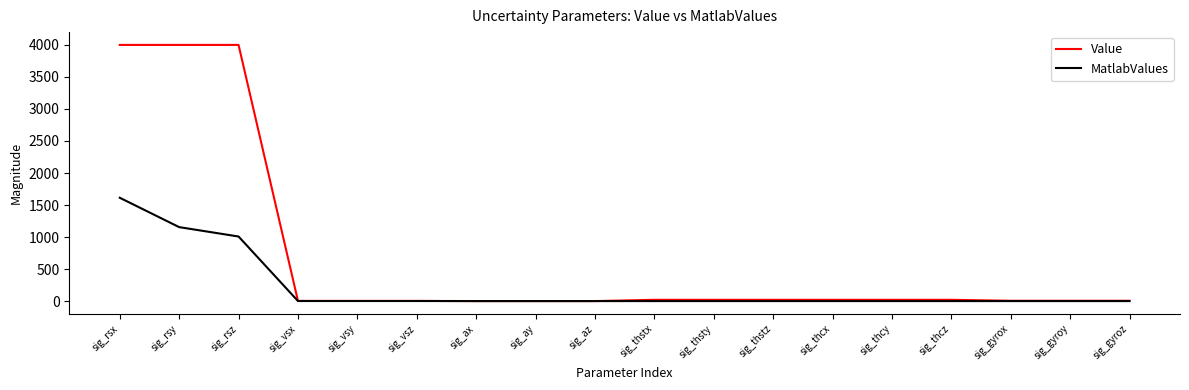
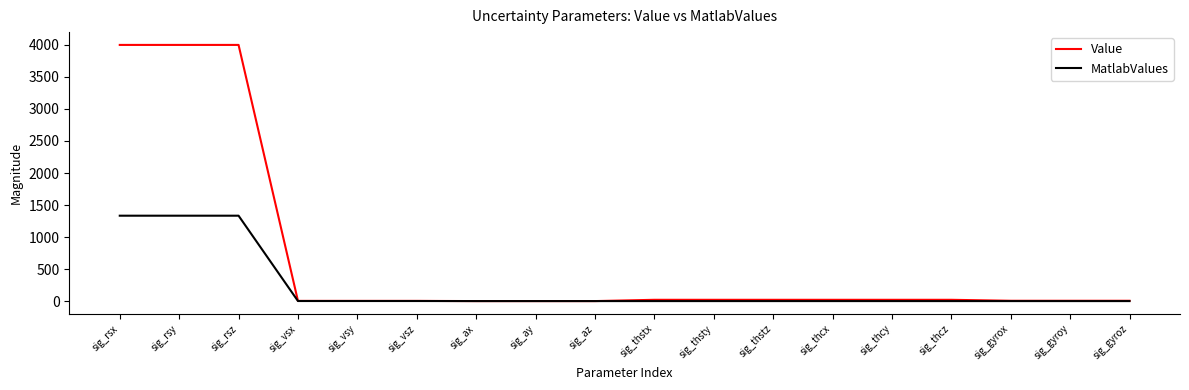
MatlabValues, sig_rsx: 1600 -> 1300
MatlabValues, sig_rsy: 1200 -> 1300
MatlabValues, sig_rsz: 1000 -> 1300
